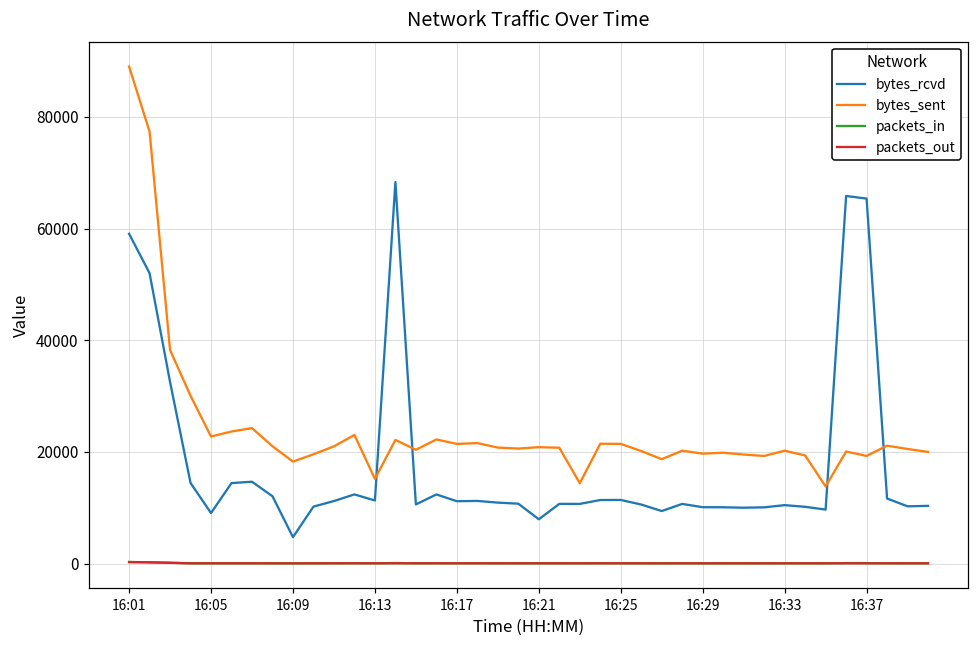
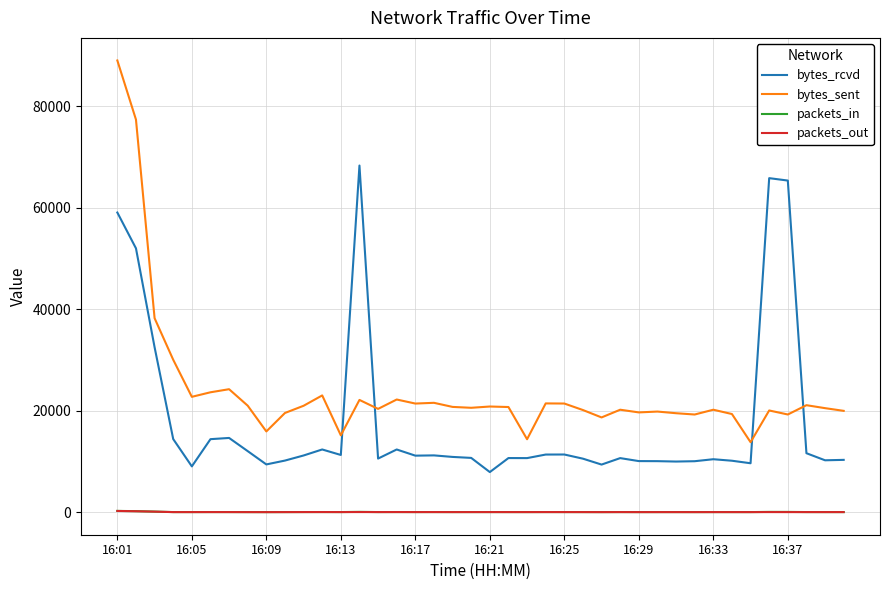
bytes_rcvd, 16:09: 5000 -> 9000
bytes_sent, 16:09: 18000 -> 16000
